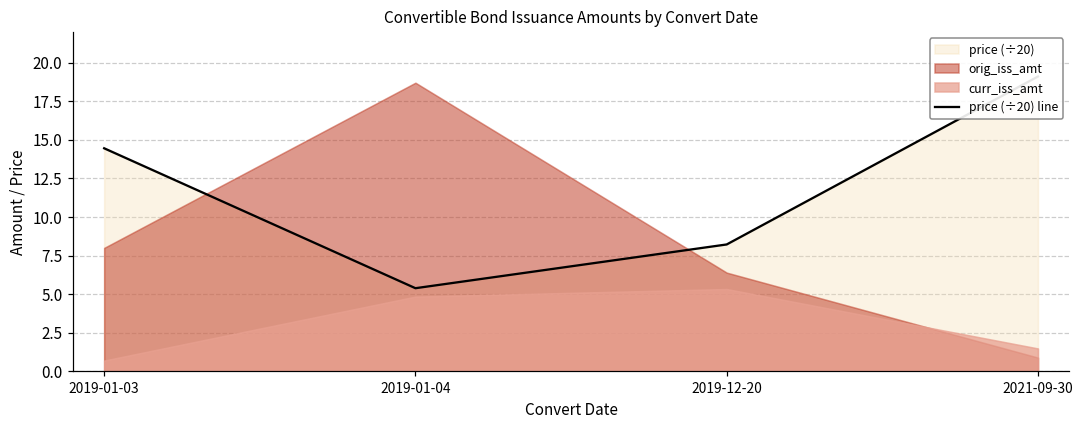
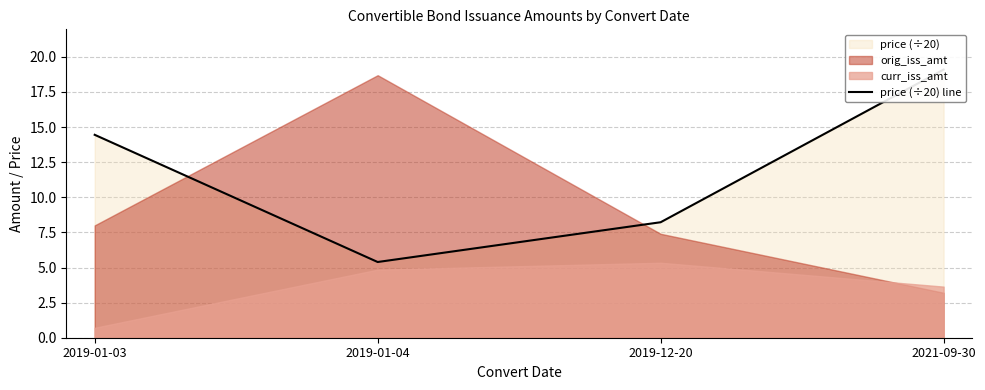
orig_iss_amt, 2019-12-20: 6.4 -> 7.4
orig_iss_amt, 2021-09-30: 0.9 -> 3.2
curr_iss_amt, 2021-09-30: 1.5 -> 3.6
